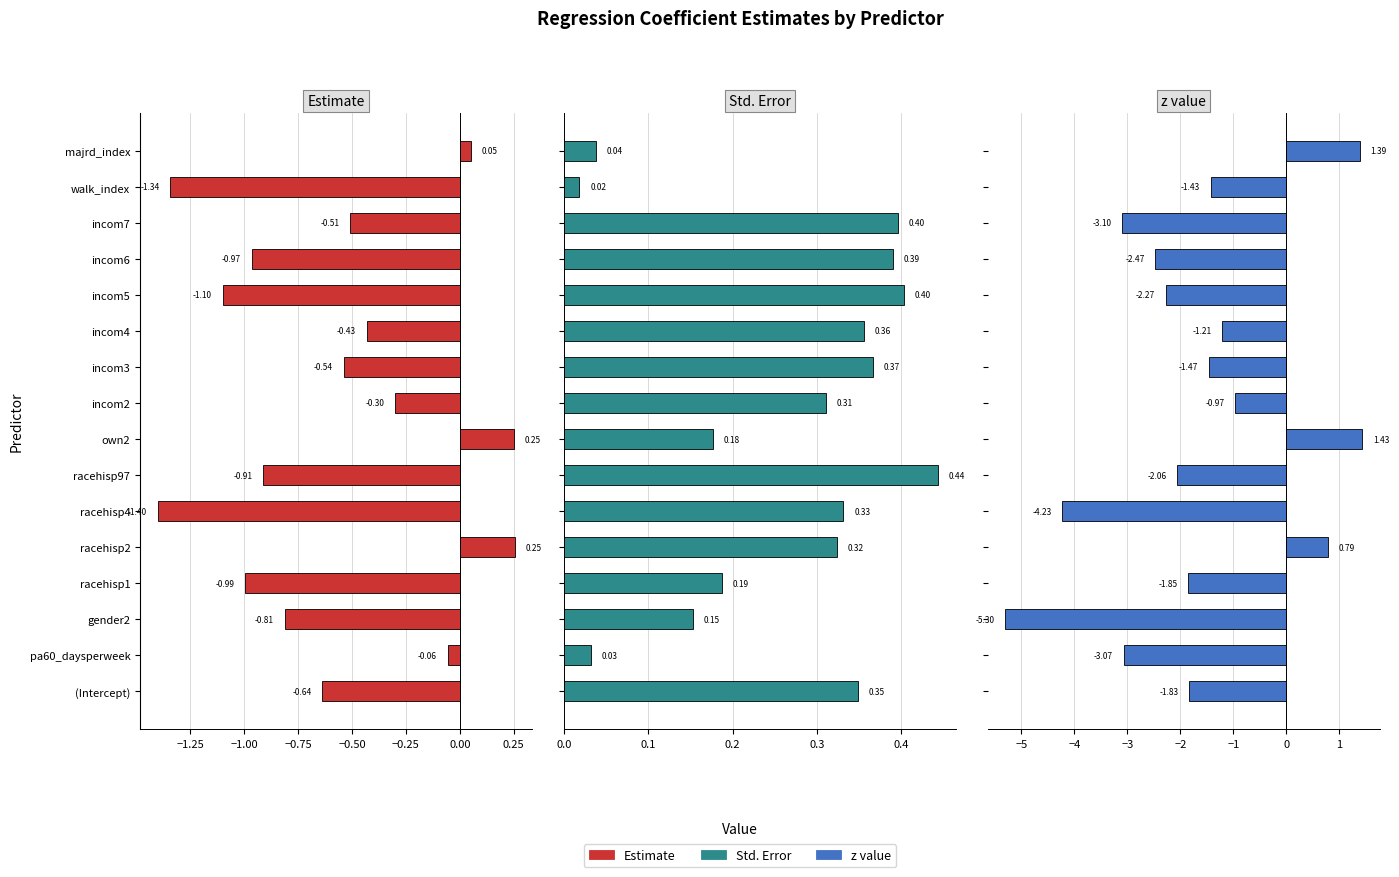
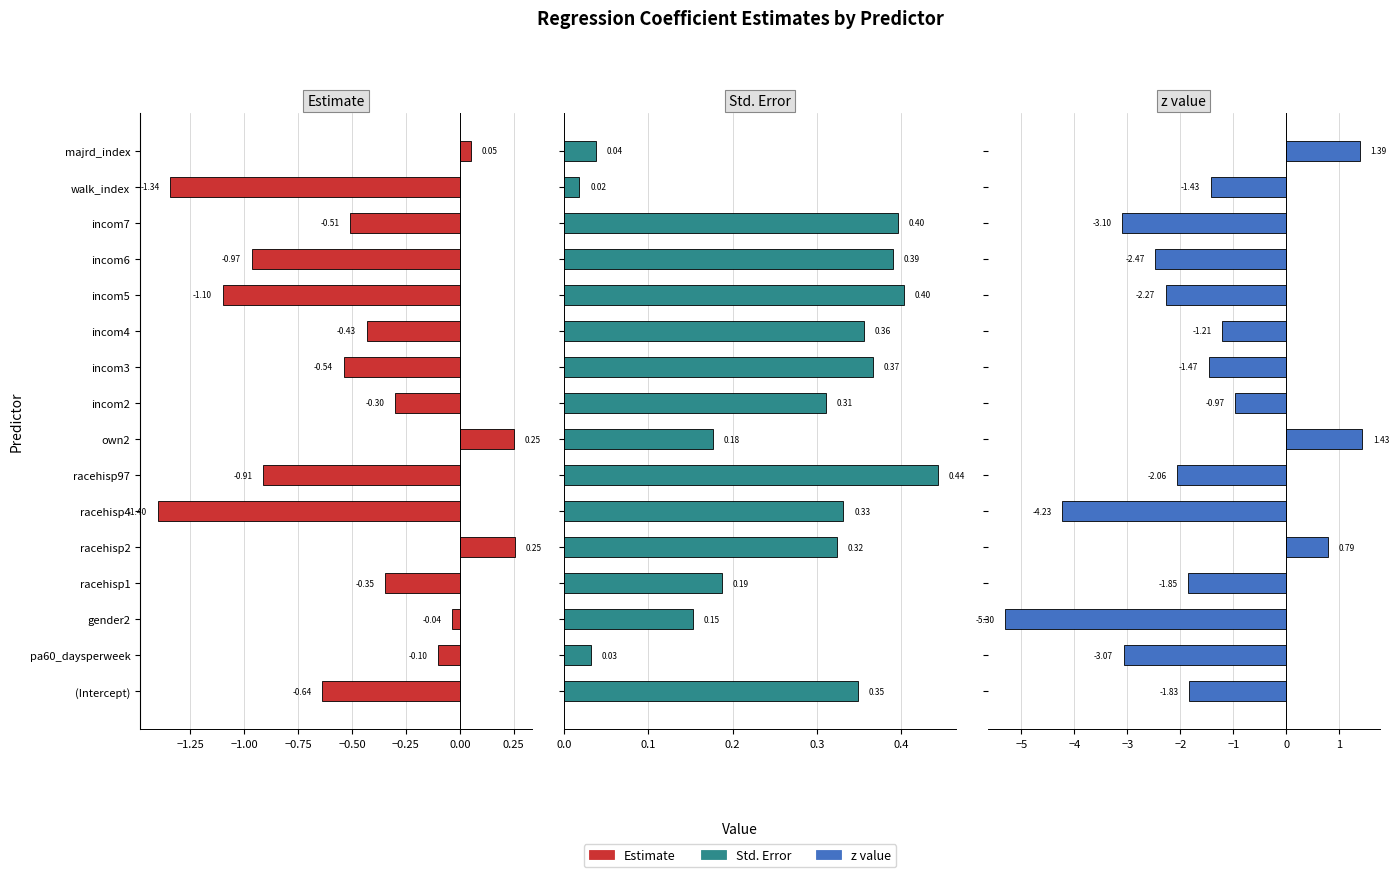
Estimate, racehisp1: -0.99 -> -0.35
Estimate, gender2: -0.81 -> -0.04
Estimate, pa60_daysperweek: -0.06 -> -0.10
